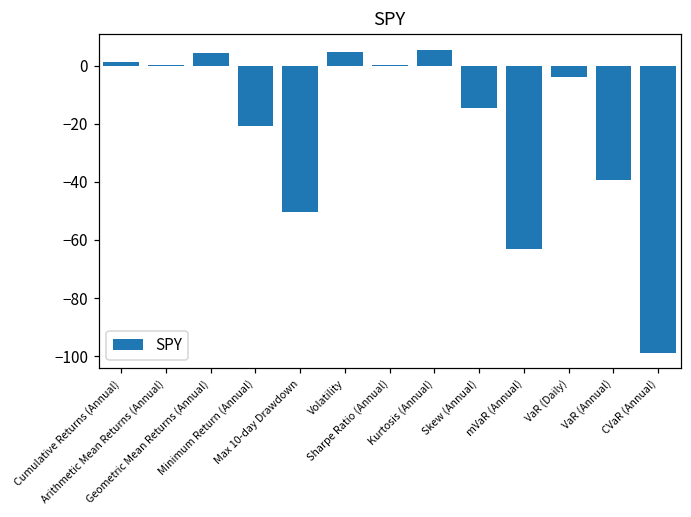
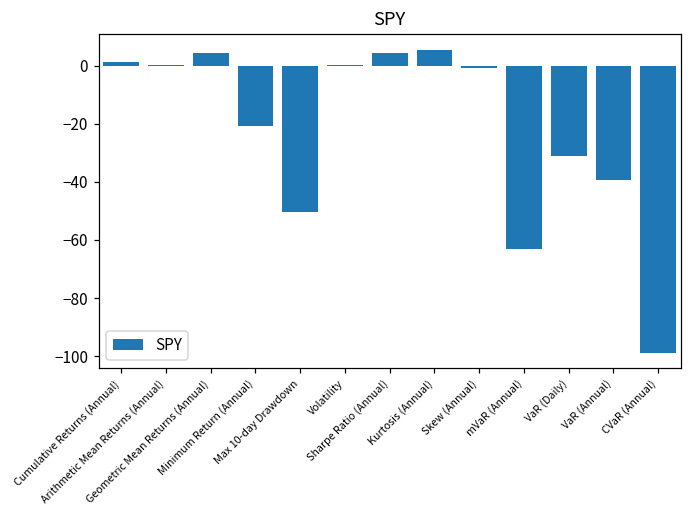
Volatility: 5 -> 0
Sharpe Ratio (Annual): 0 -> 4
Skew (Annual): -15 -> -1
VaR (Daily): -4 -> -31
